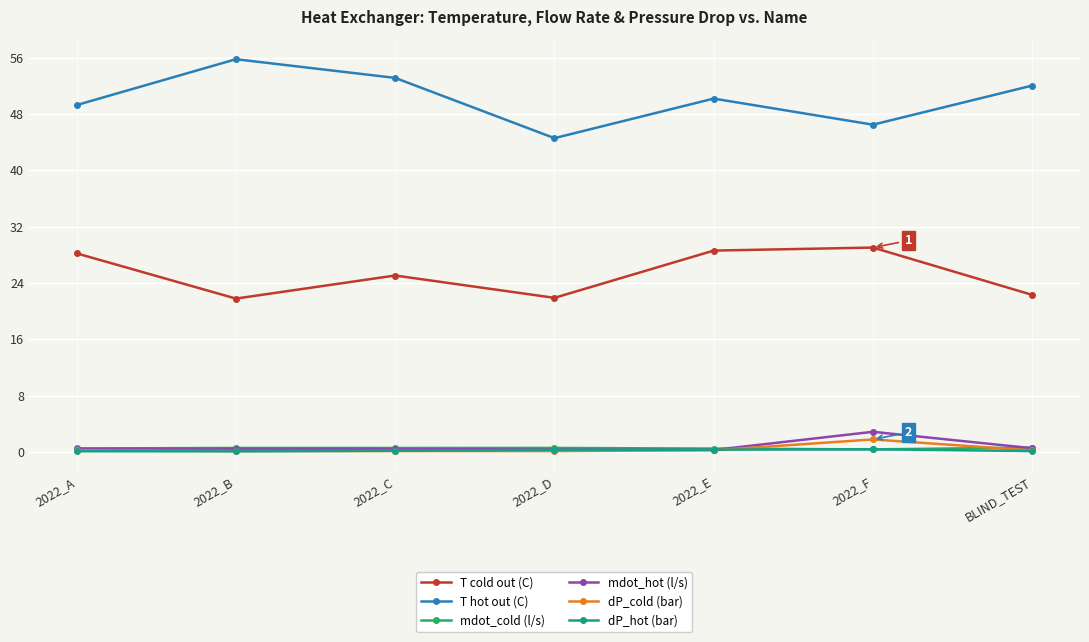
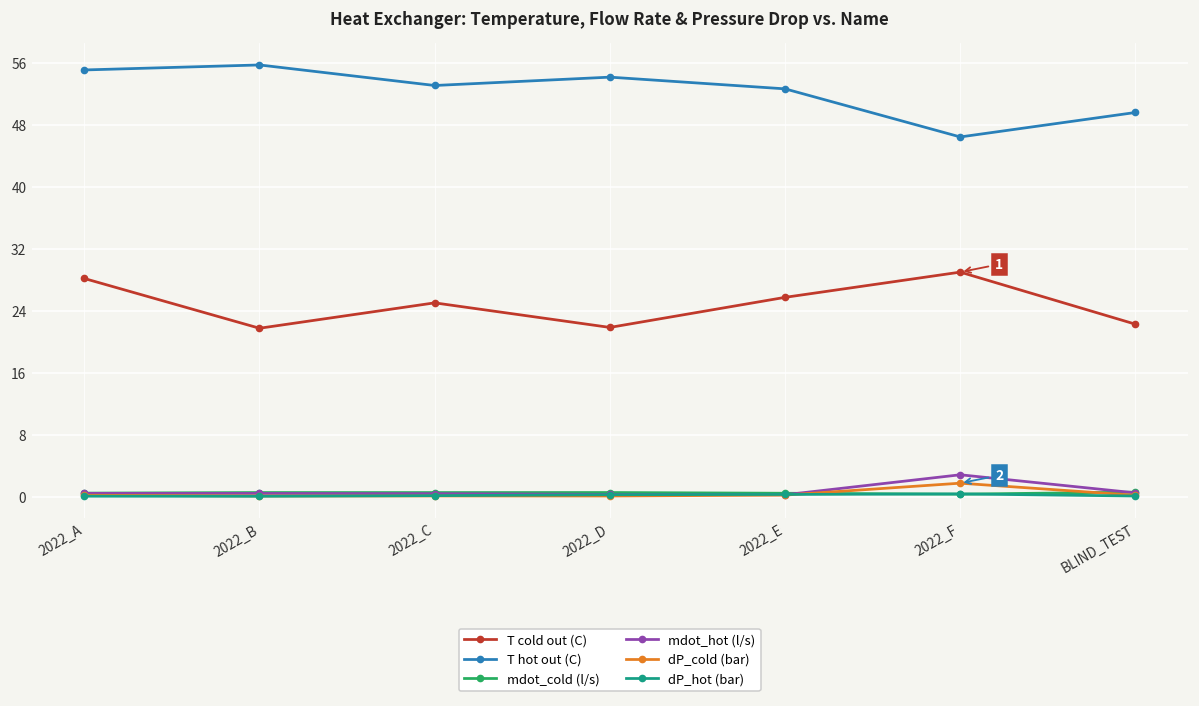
T hot out (C), 2022_A: 49 -> 55
T hot out (C), 2022_D: 45 -> 54
T cold out (C), 2022_E: 29 -> 26
T hot out (C), 2022_E: 50 -> 53
T hot out (C), BLIND_TEST: 52 -> 50
